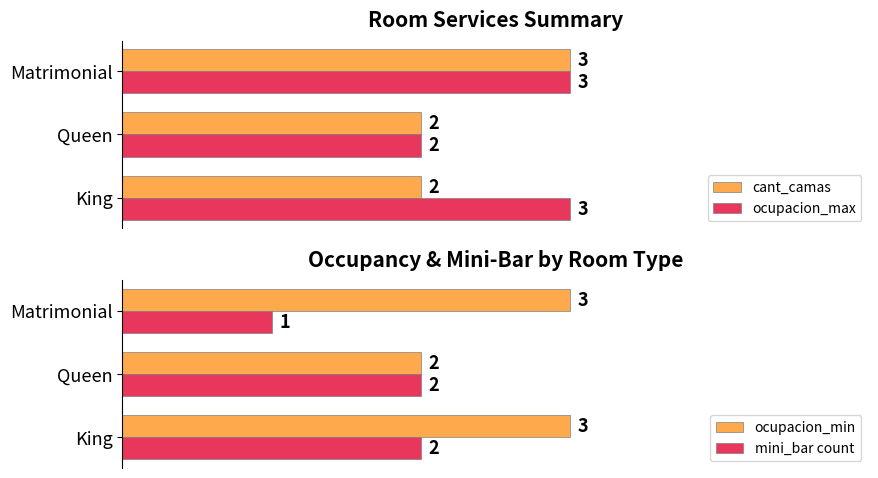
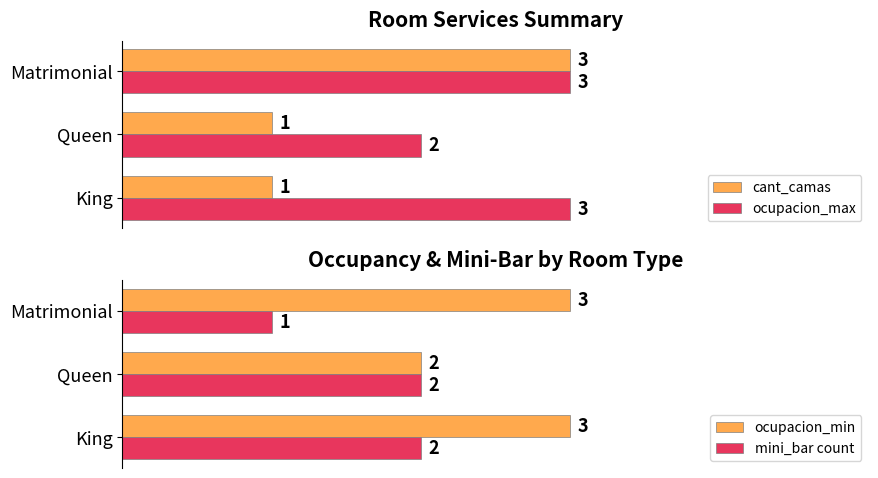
Room Services Summary, cant_camas, Queen: 2 -> 1
Room Services Summary, cant_camas, King: 2 -> 1
